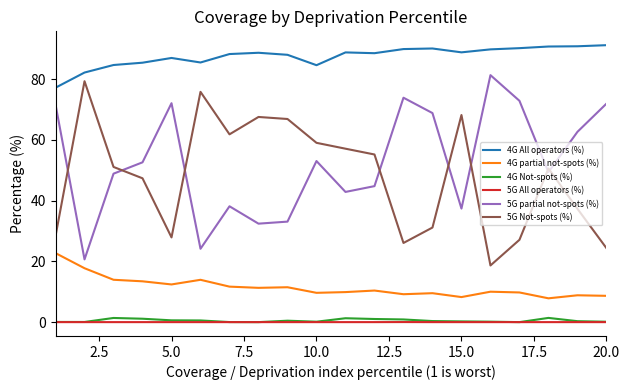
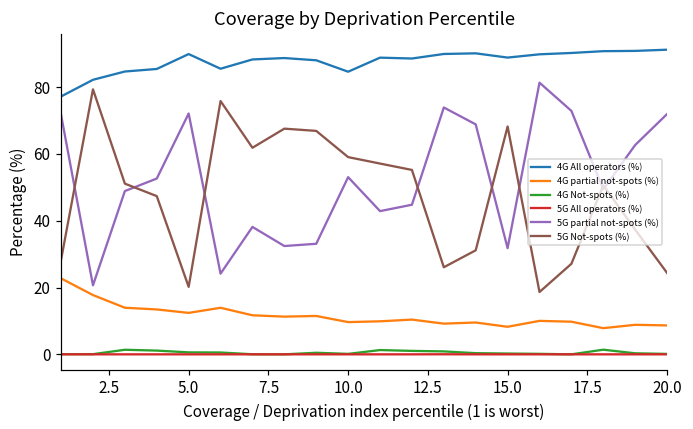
4G All operators (%), 5.0: 87 -> 90
5G Not-spots (%), 5.0: 28 -> 20
5G partial not-spots (%), 15.0: 37 -> 32
